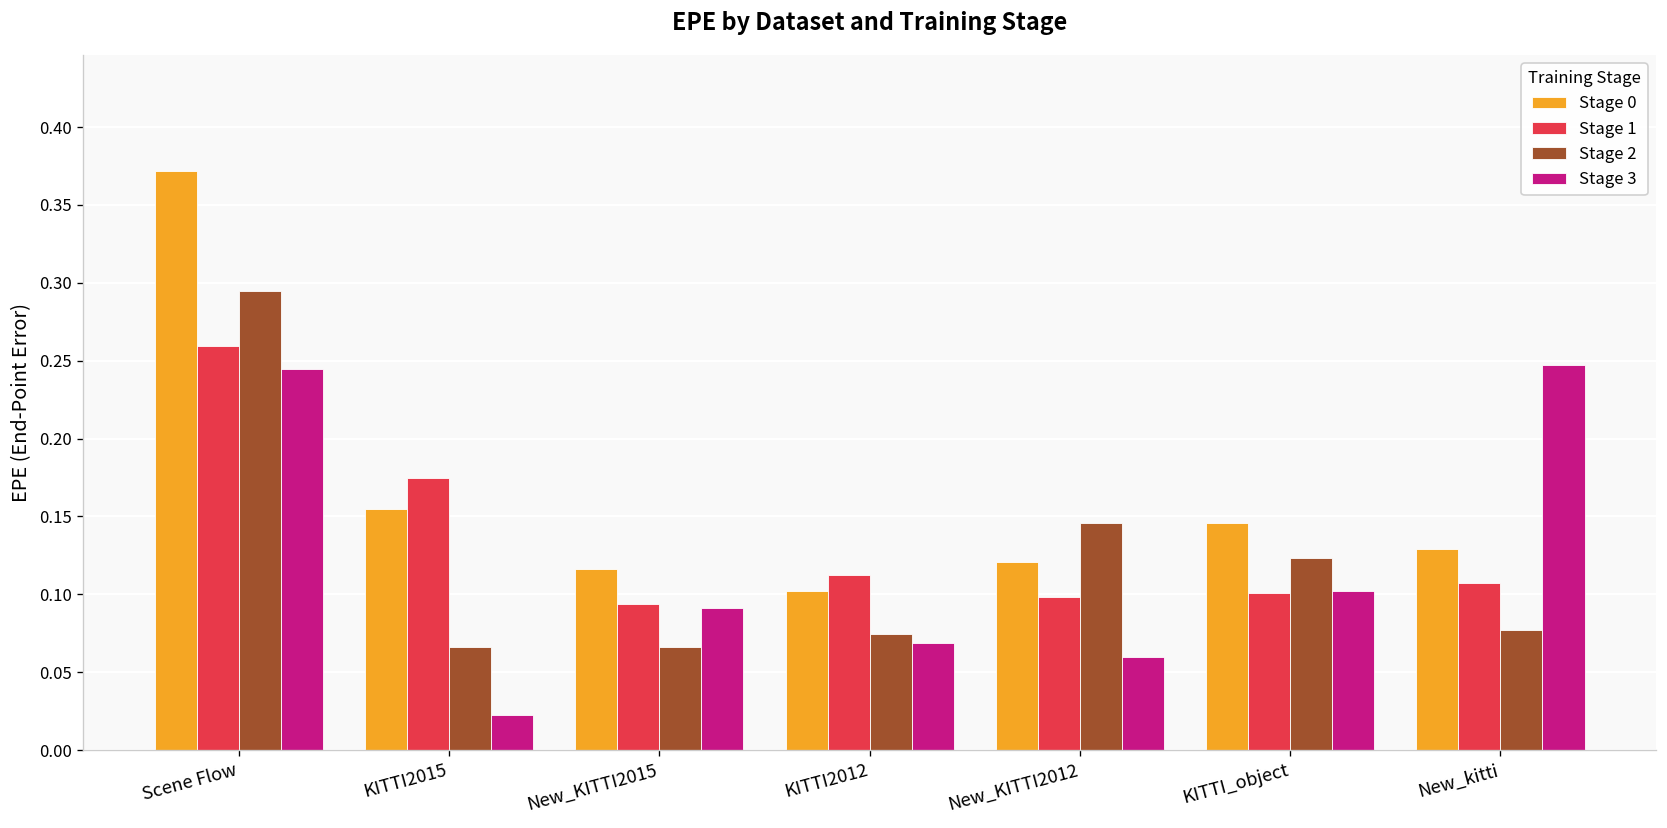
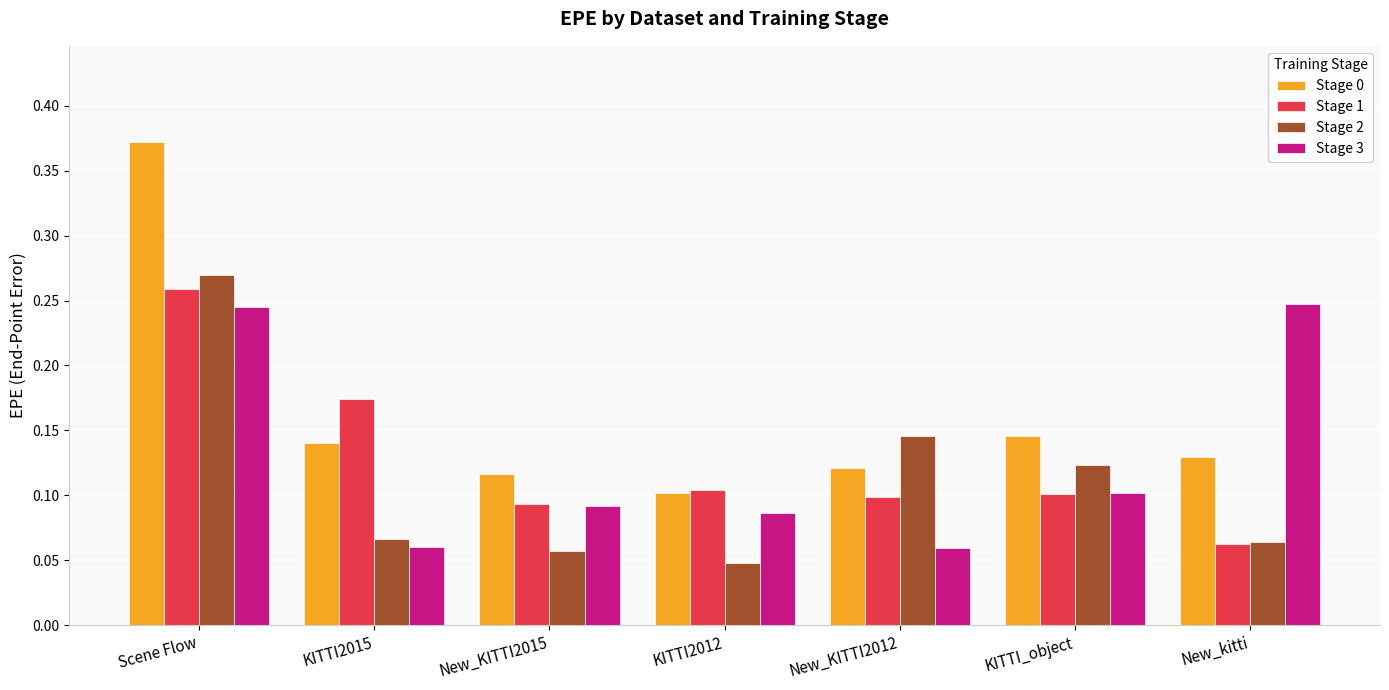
Stage 2, Scene Flow: 0.295 -> 0.270
Stage 0, KITTI2015: 0.155 -> 0.140
Stage 3, KITTI2015: 0.022 -> 0.060
Stage 2, New_KITTI2015: 0.066 -> 0.057
Stage 1, KITTI2012: 0.113 -> 0.104
Stage 2, KITTI2012: 0.074 -> 0.048
Stage 3, KITTI2012: 0.069 -> 0.087
Stage 1, New_kitti: 0.107 -> 0.063
Stage 2, New_kitti: 0.077 -> 0.064
